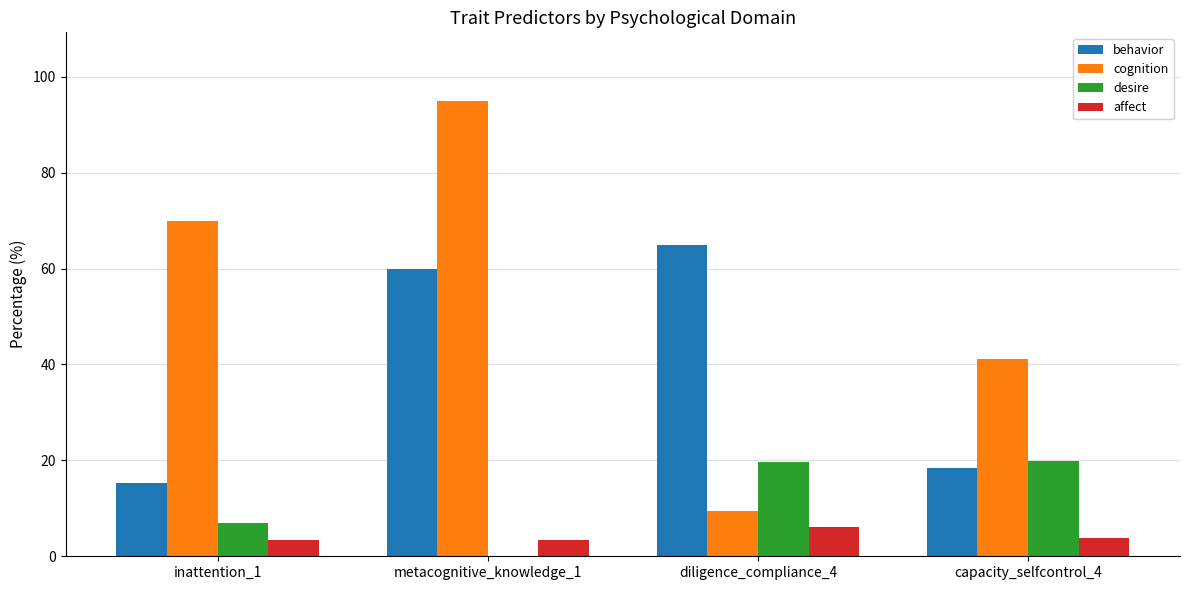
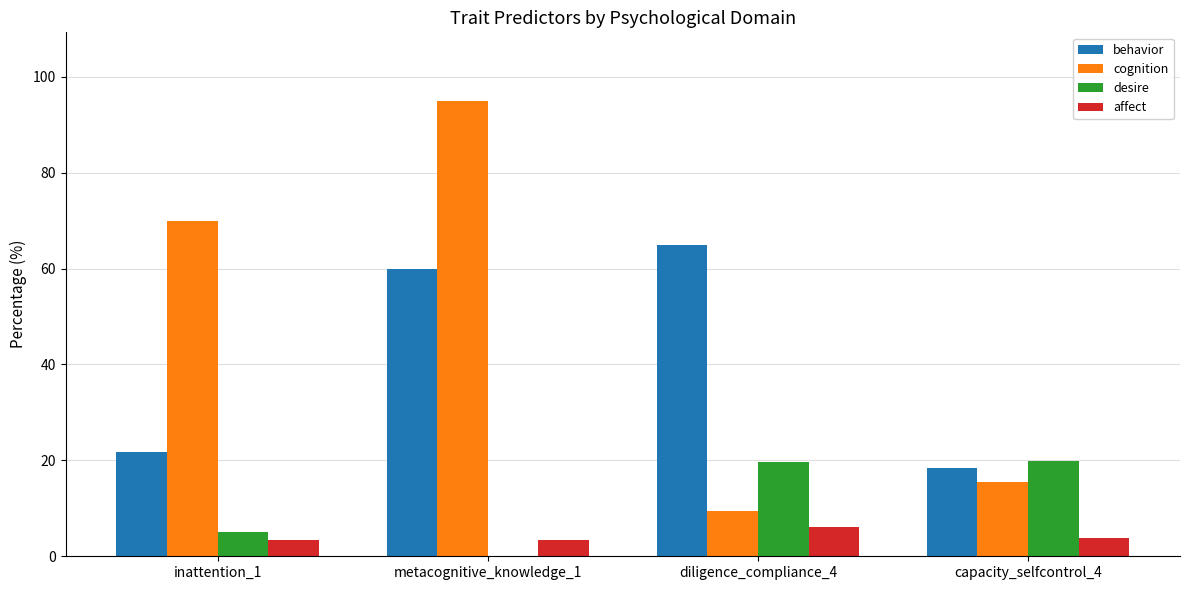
behavior, inattention_1: 15 -> 22
desire, inattention_1: 7 -> 5
cognition, capacity_selfcontrol_4: 41 -> 16
